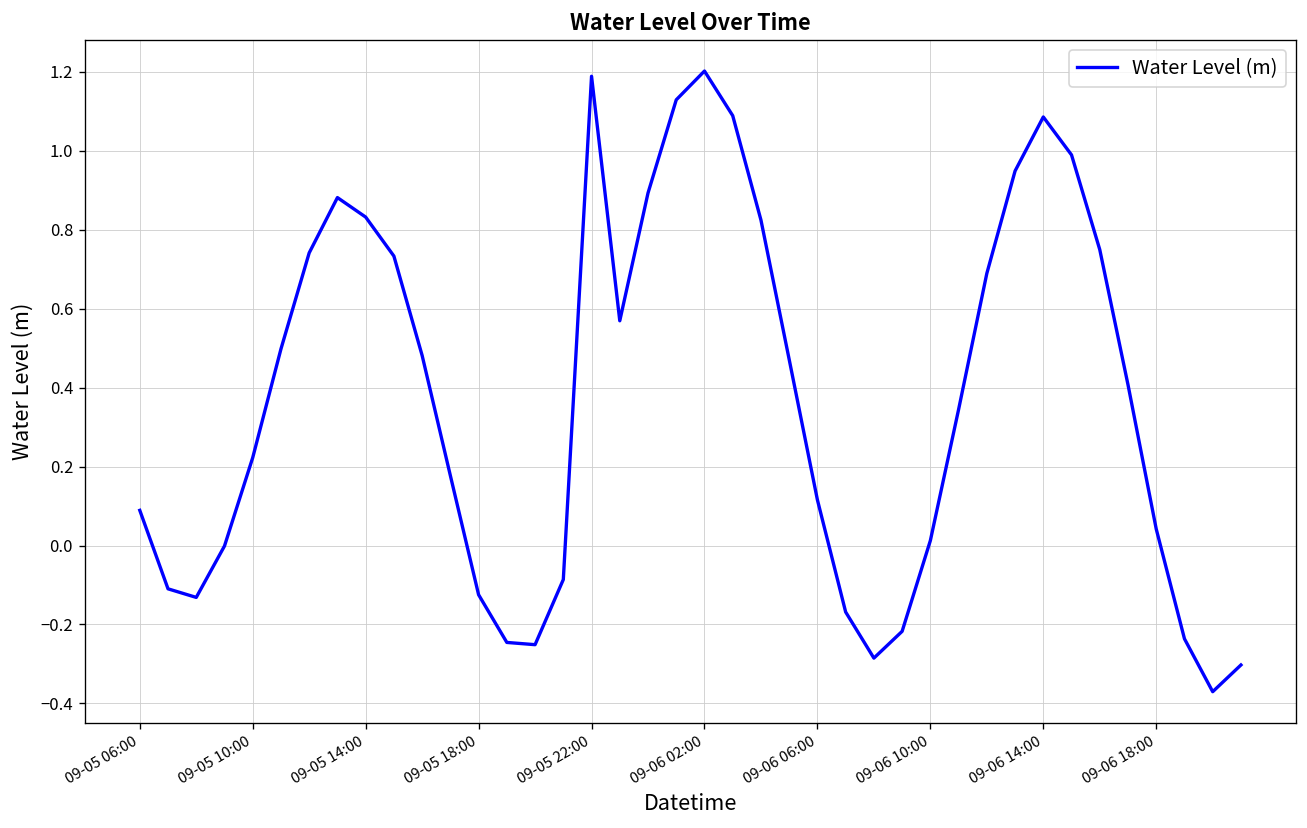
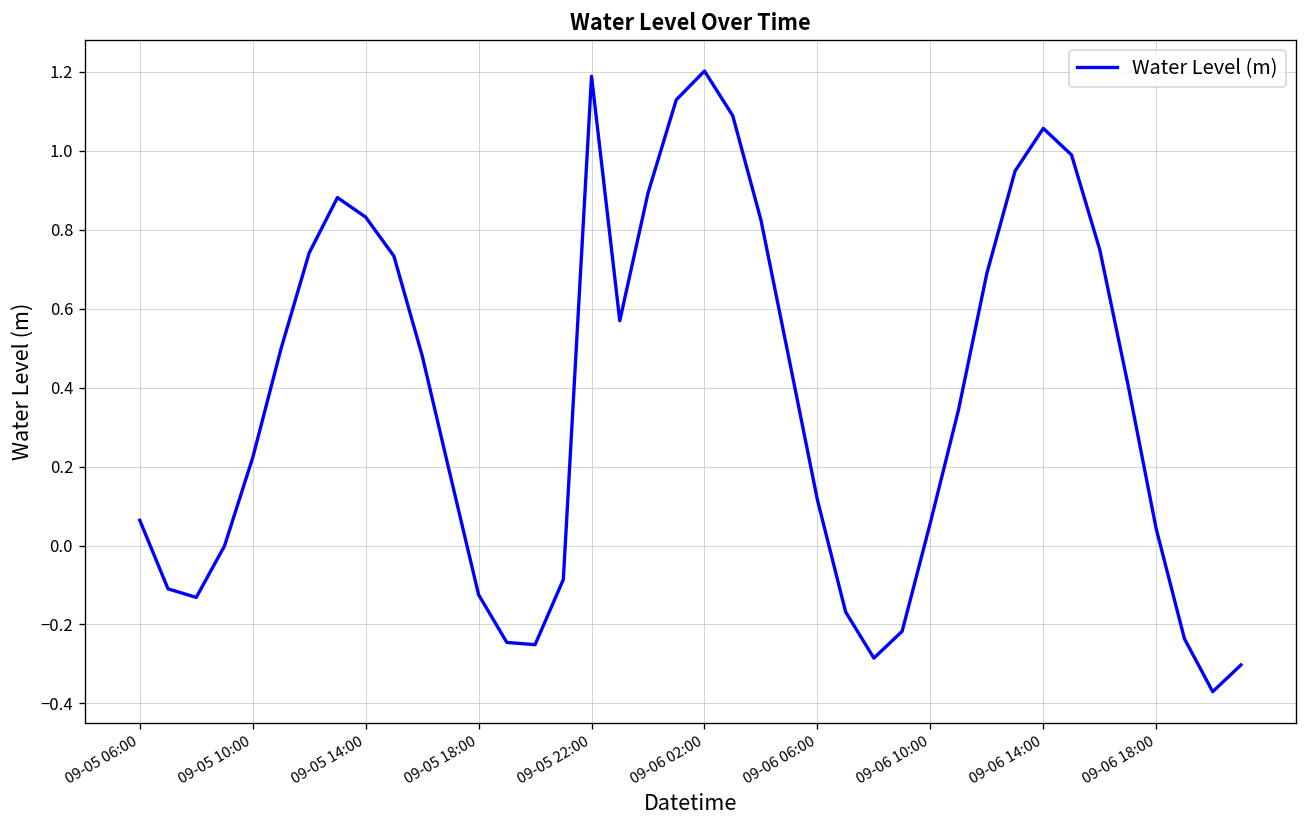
09-05 06:00: 0.09 -> 0.06
09-06 10:00: 0.01 -> 0.06
09-06 14:00: 1.09 -> 1.06
